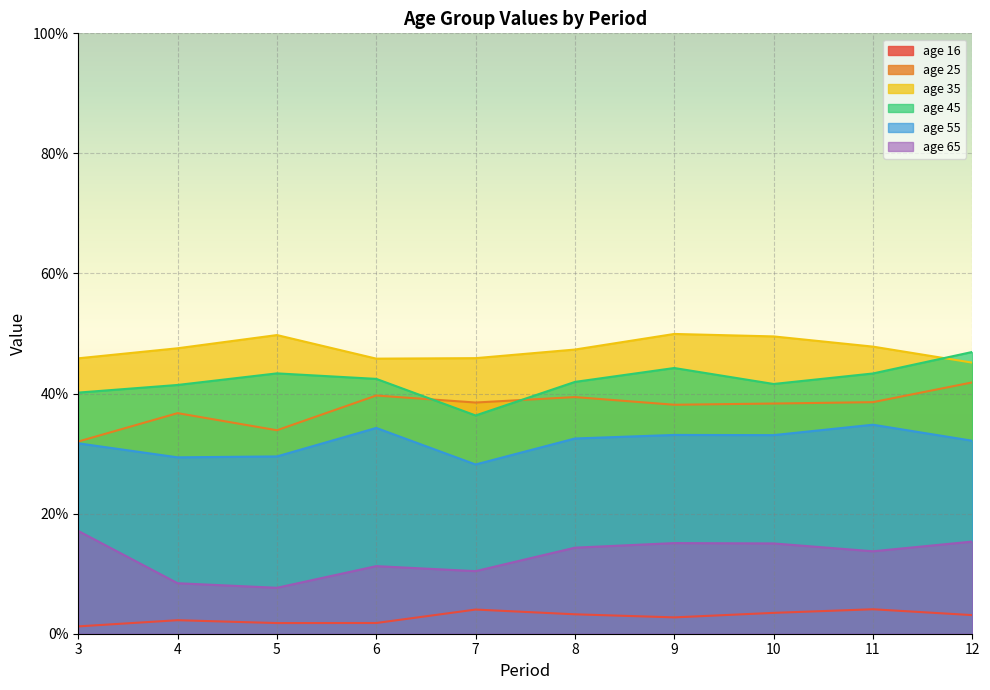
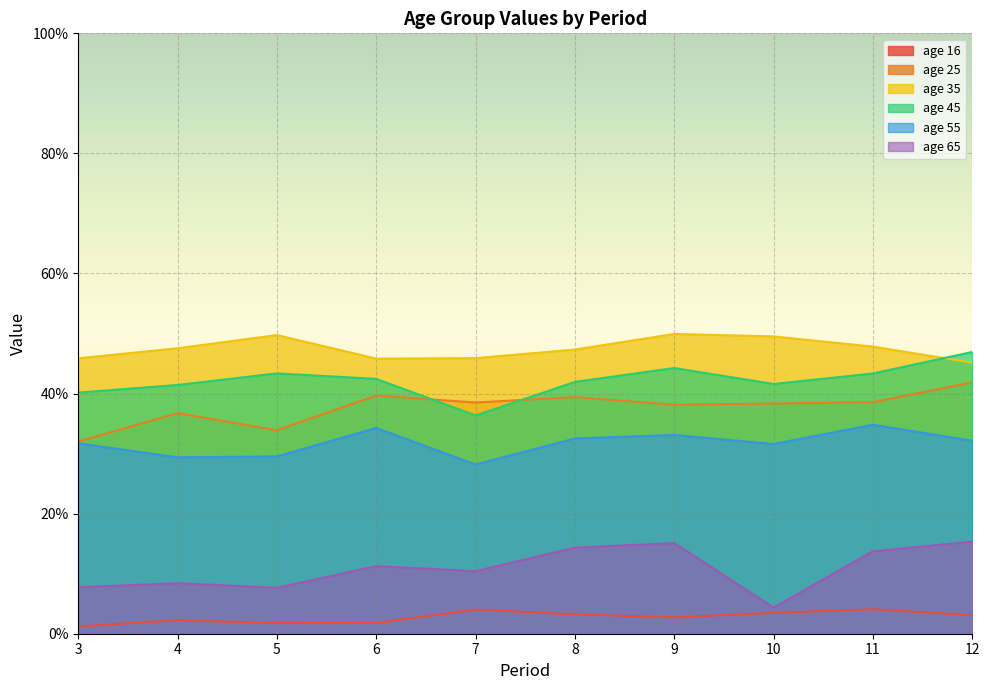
age 65, 3: 17% -> 8%
age 55, 10: 33% -> 32%
age 65, 10: 15% -> 4%
